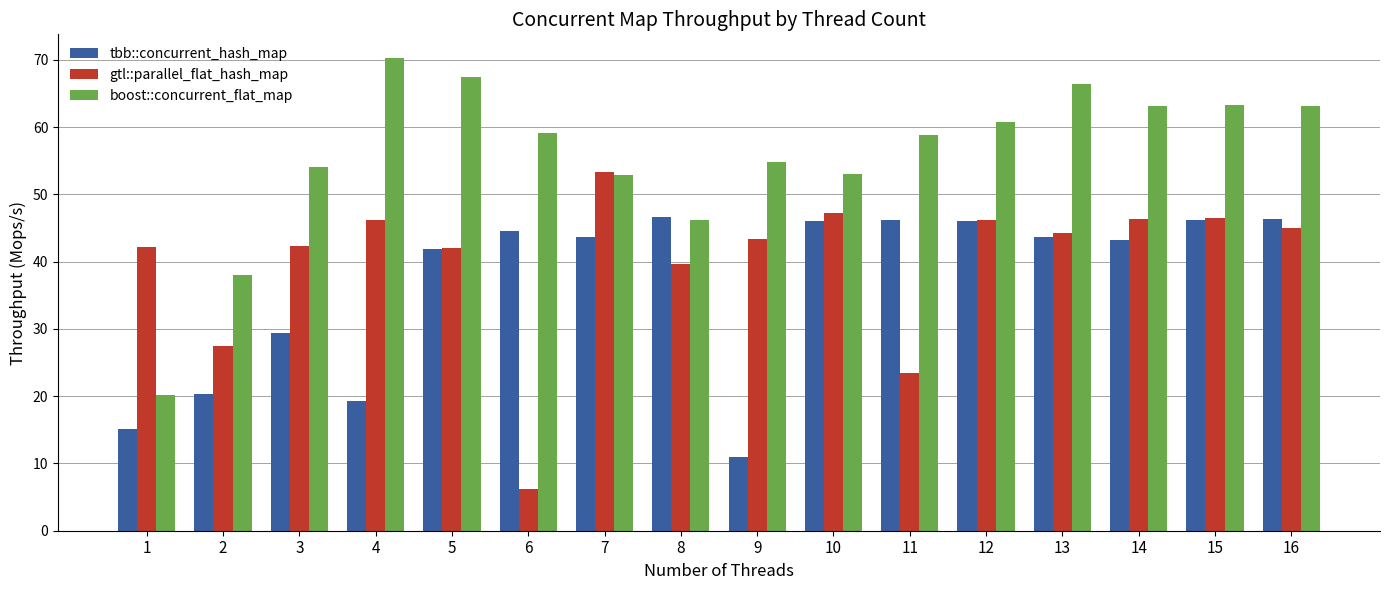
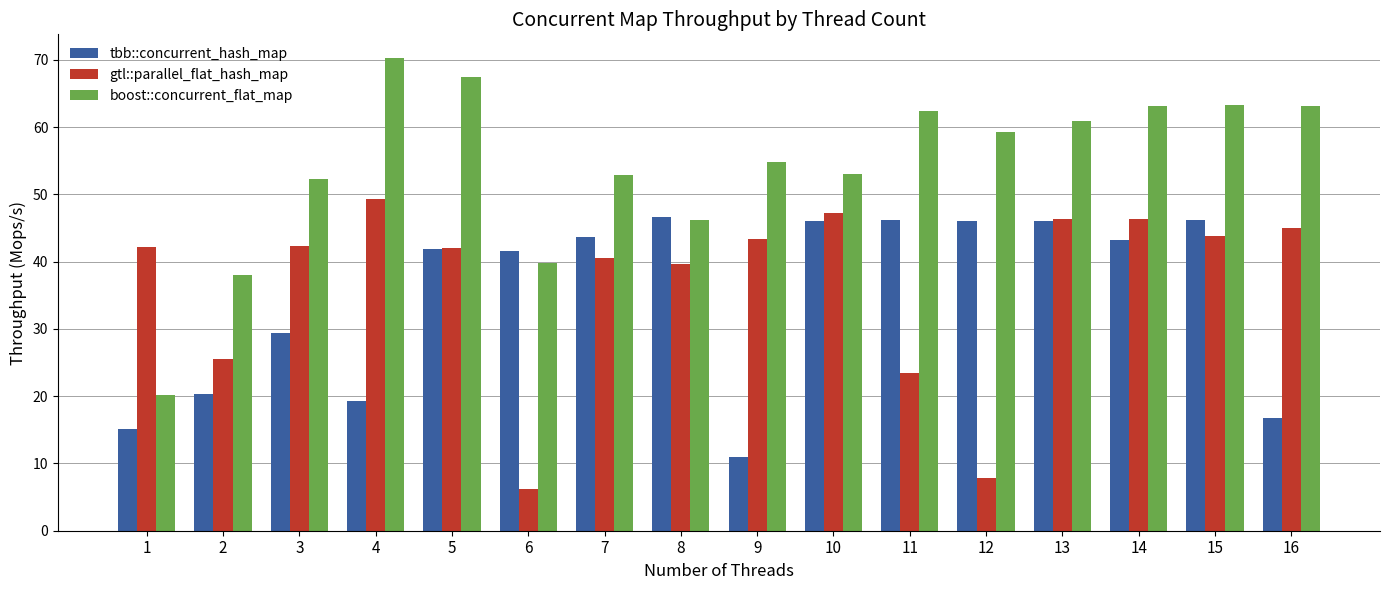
gtl::parallel_flat_hash_map, 2: 27 -> 26
boost::concurrent_flat_map, 3: 54 -> 52
gtl::parallel_flat_hash_map, 4: 46 -> 49
tbb::concurrent_hash_map, 6: 44 -> 42
boost::concurrent_flat_map, 6: 59 -> 40
gtl::parallel_flat_hash_map, 7: 53 -> 41
boost::concurrent_flat_map, 11: 59 -> 62
gtl::parallel_flat_hash_map, 12: 46 -> 8
boost::concurrent_flat_map, 12: 61 -> 59
tbb::concurrent_hash_map, 13: 44 -> 46
gtl::parallel_flat_hash_map, 13: 44 -> 46
boost::concurrent_flat_map, 13: 66 -> 61
gtl::parallel_flat_hash_map, 15: 46 -> 44
tbb::concurrent_hash_map, 16: 46 -> 17
